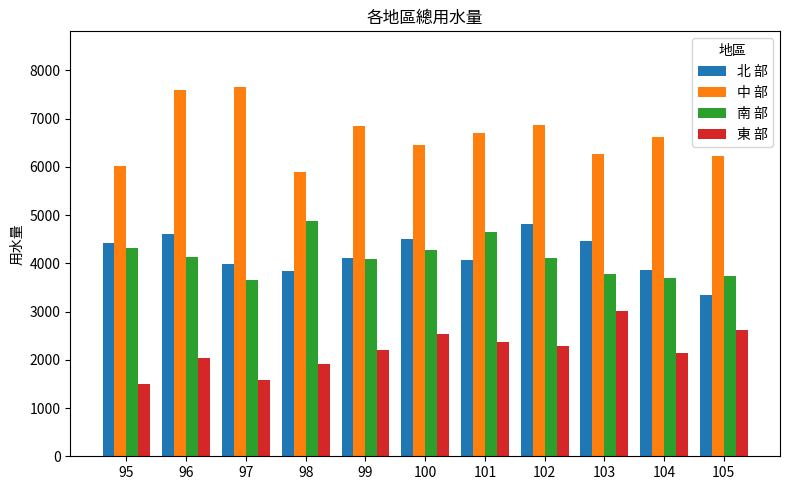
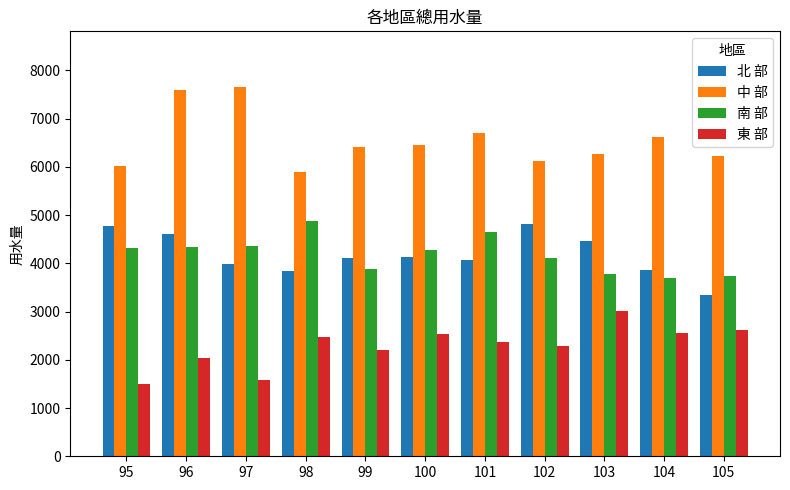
北 部, 95: 4400 -> 4800
南 部, 96: 4100 -> 4300
南 部, 97: 3700 -> 4400
東 部, 98: 1900 -> 2500
中 部, 99: 6800 -> 6400
南 部, 99: 4100 -> 3900
北 部, 100: 4500 -> 4100
中 部, 102: 6900 -> 6100
東 部, 104: 2100 -> 2500
